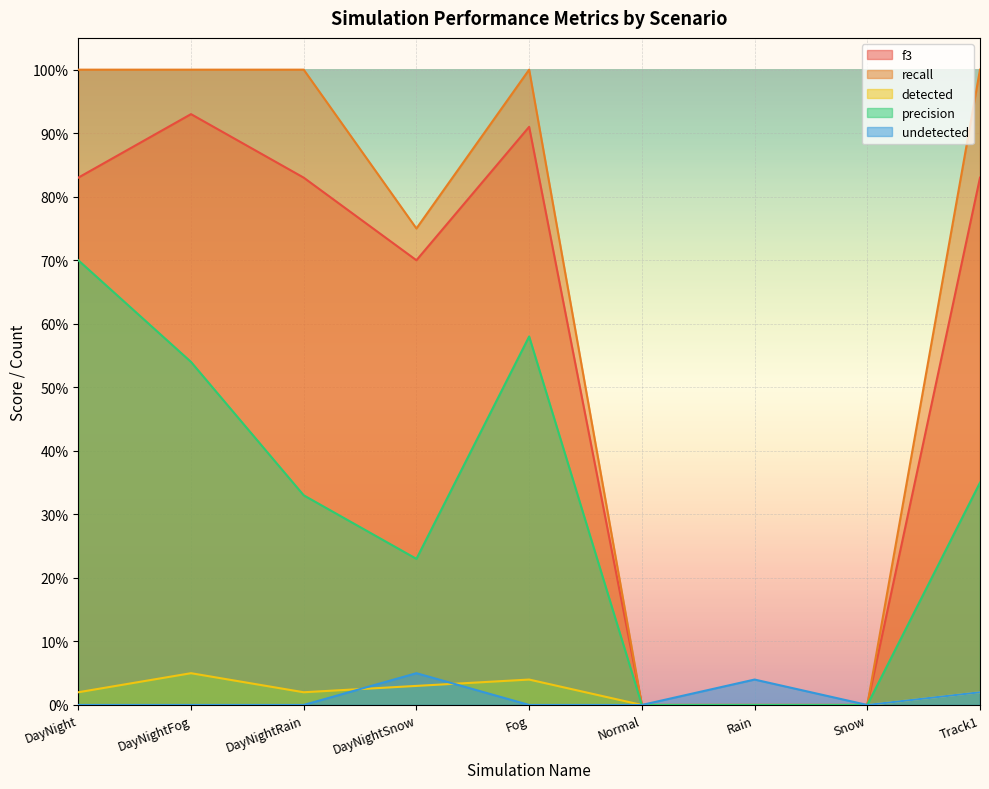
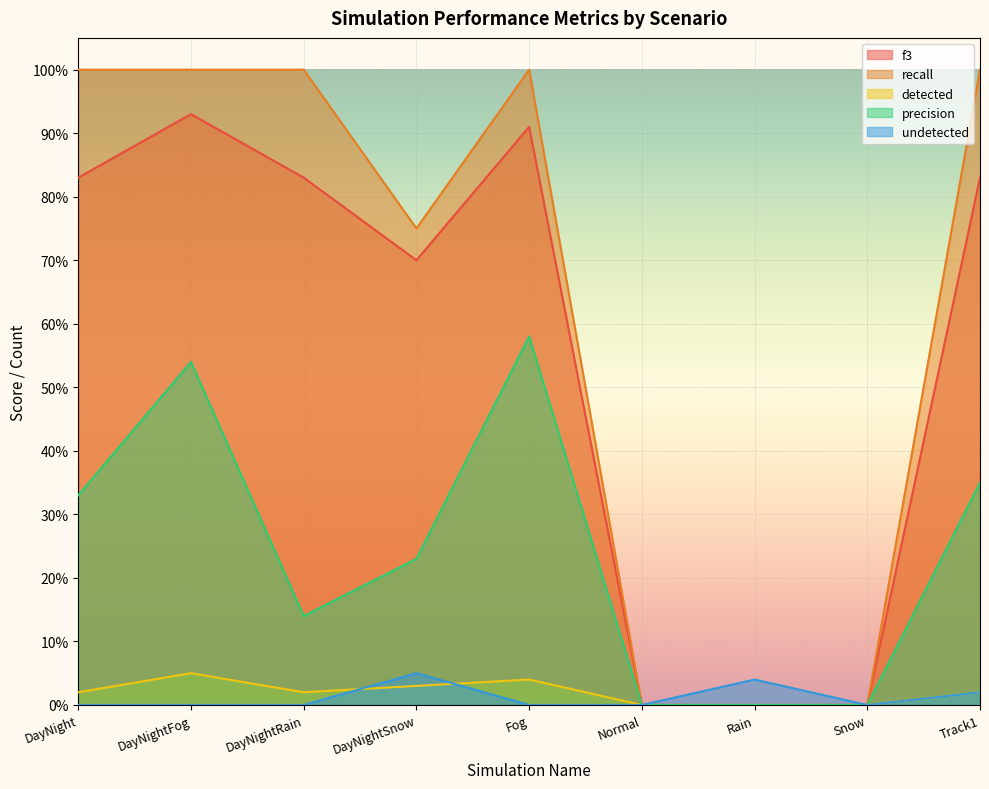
precision, DayNight: 70% -> 33%
precision, DayNightRain: 33% -> 14%
